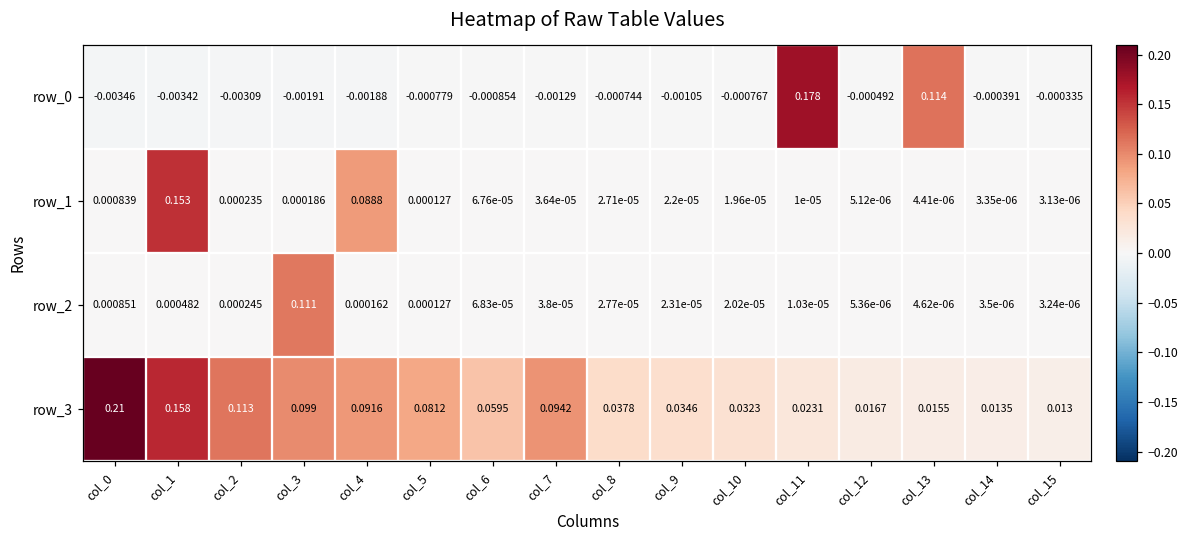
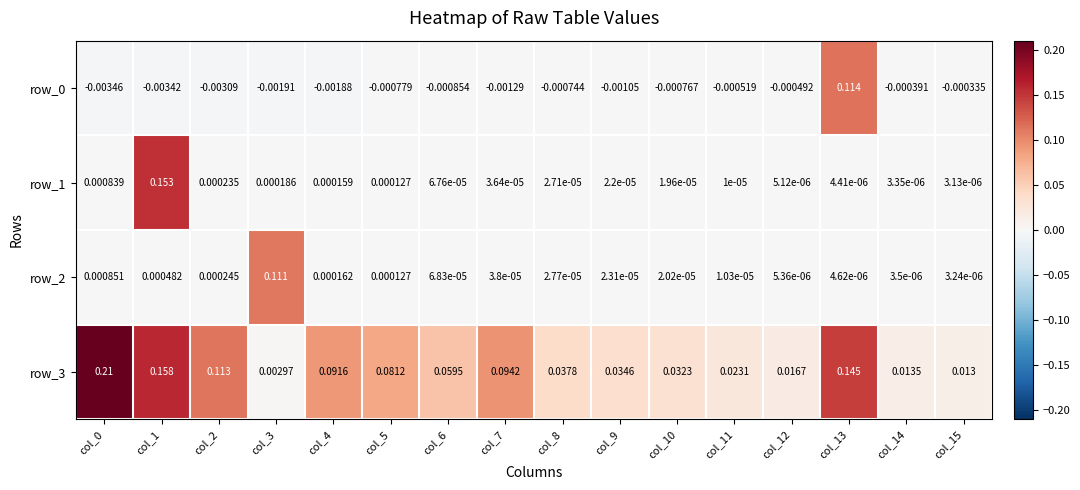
row_0, col_11: 0.178 -> -0.000519
row_1, col_4: 0.0888 -> 0.000159
row_3, col_3: 0.099 -> 0.00297
row_3, col_13: 0.0155 -> 0.145
